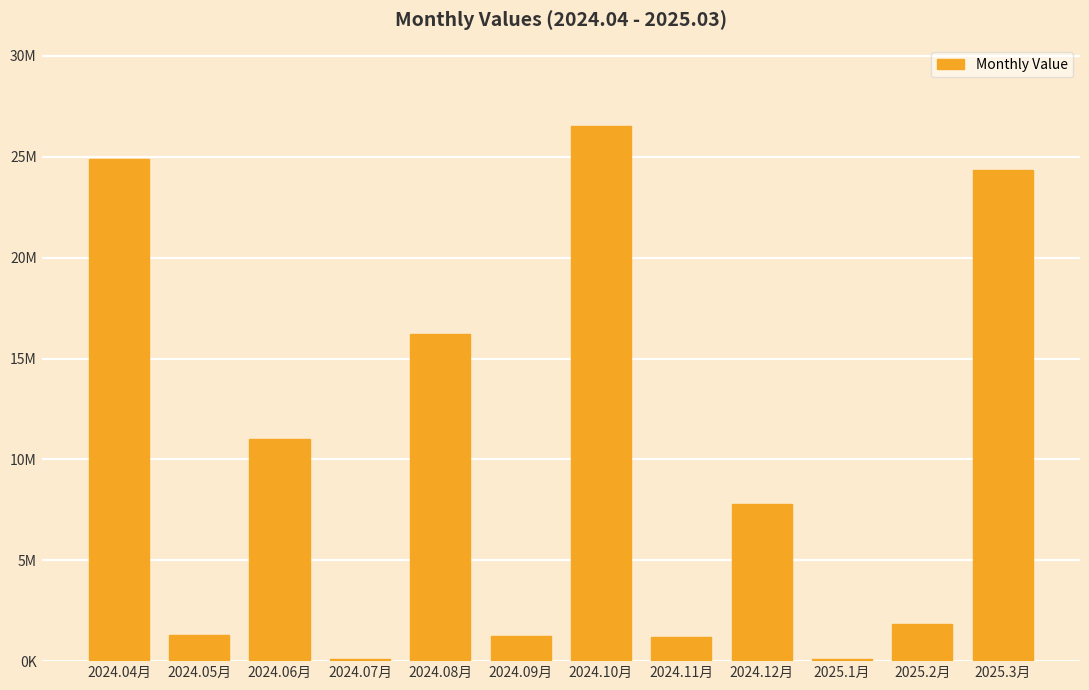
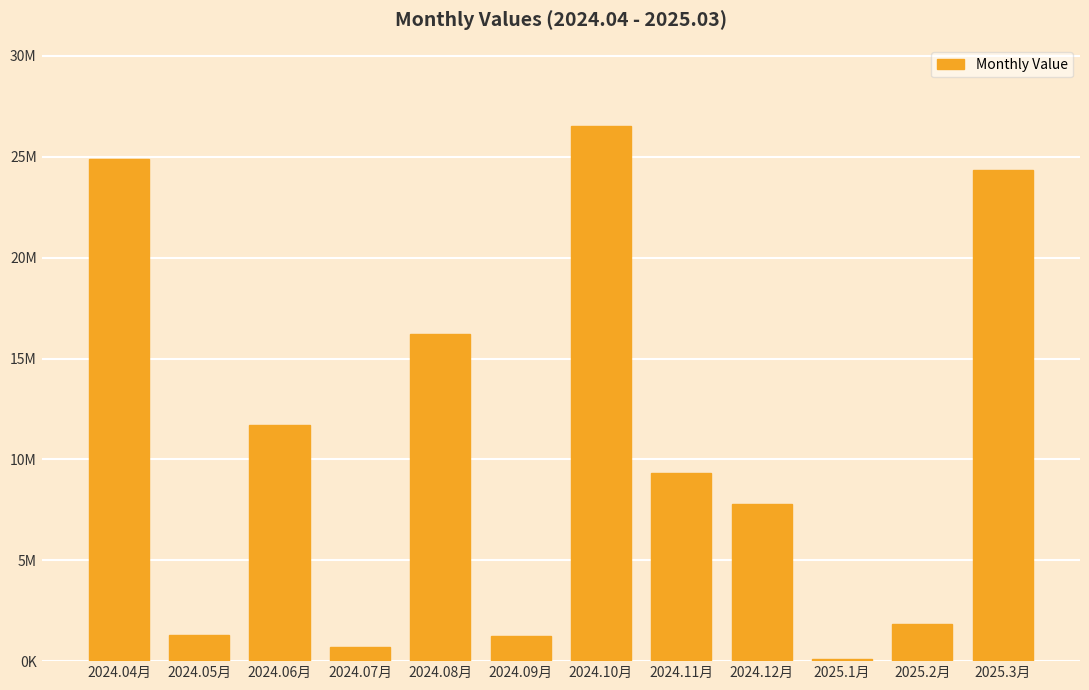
2024.06月: 11000000 -> 11700000
2024.07月: 100000 -> 700000
2024.11月: 1200000 -> 9300000
